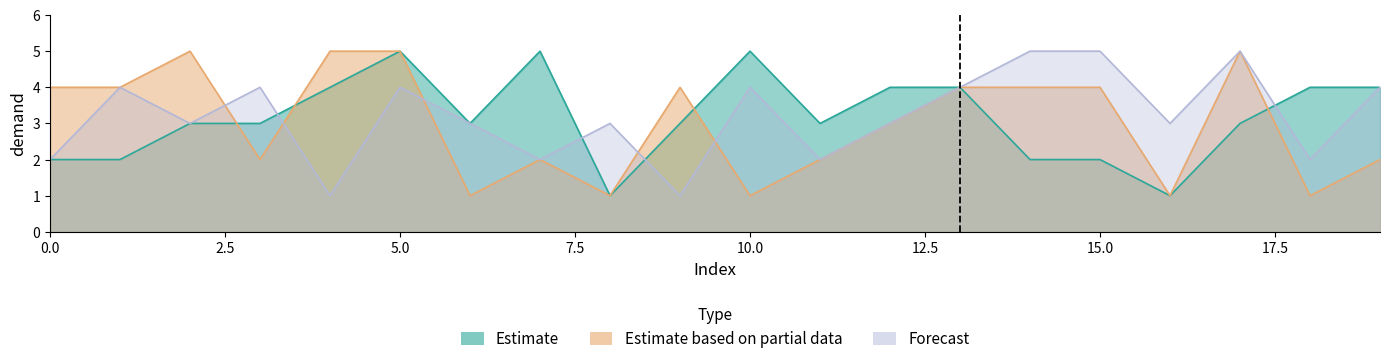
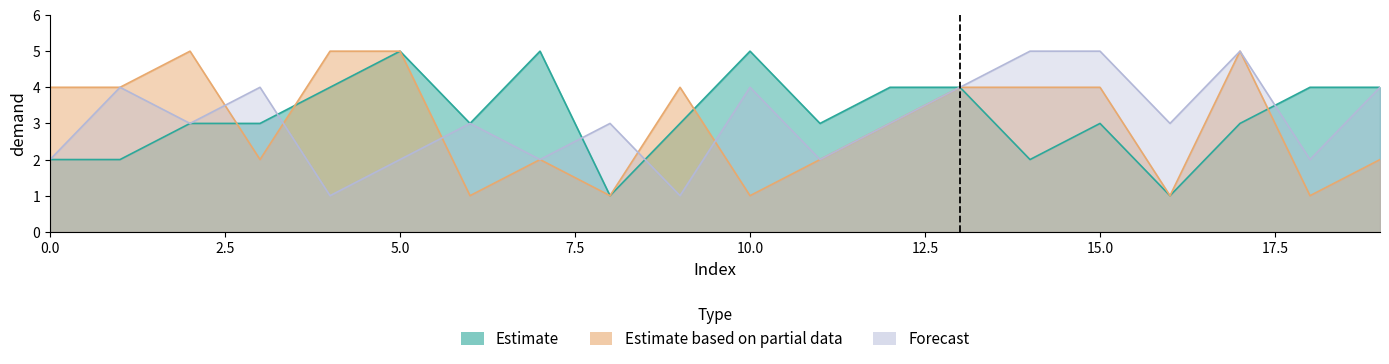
Forecast, 5.0: 4 -> 2
Estimate, 15.0: 2 -> 3
